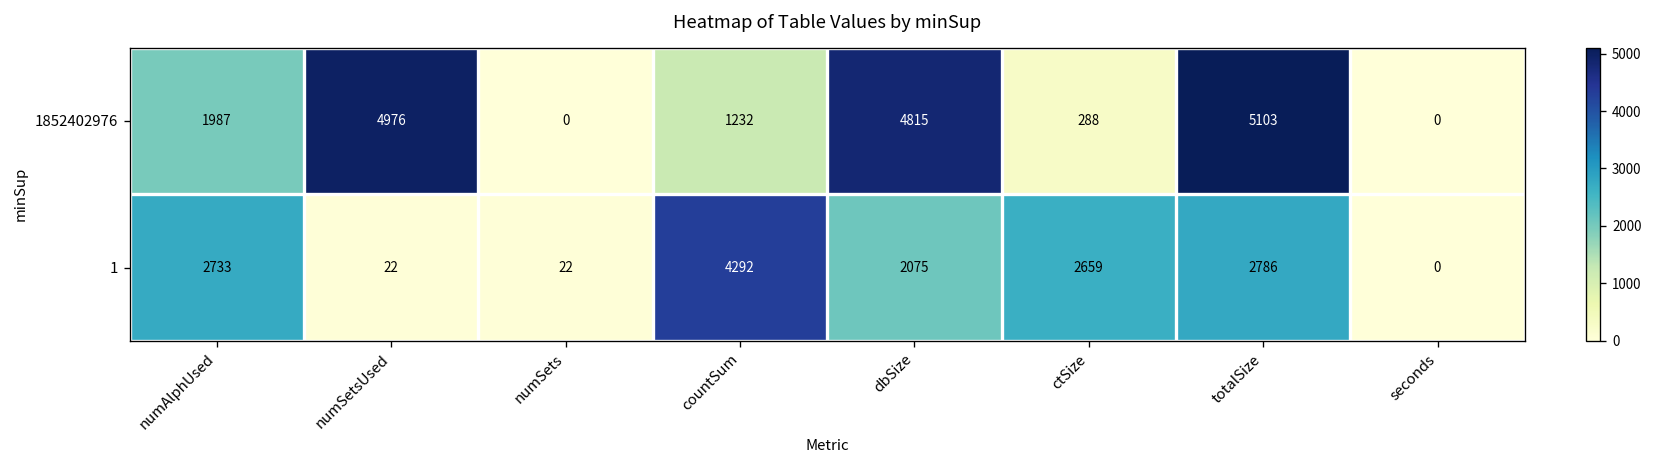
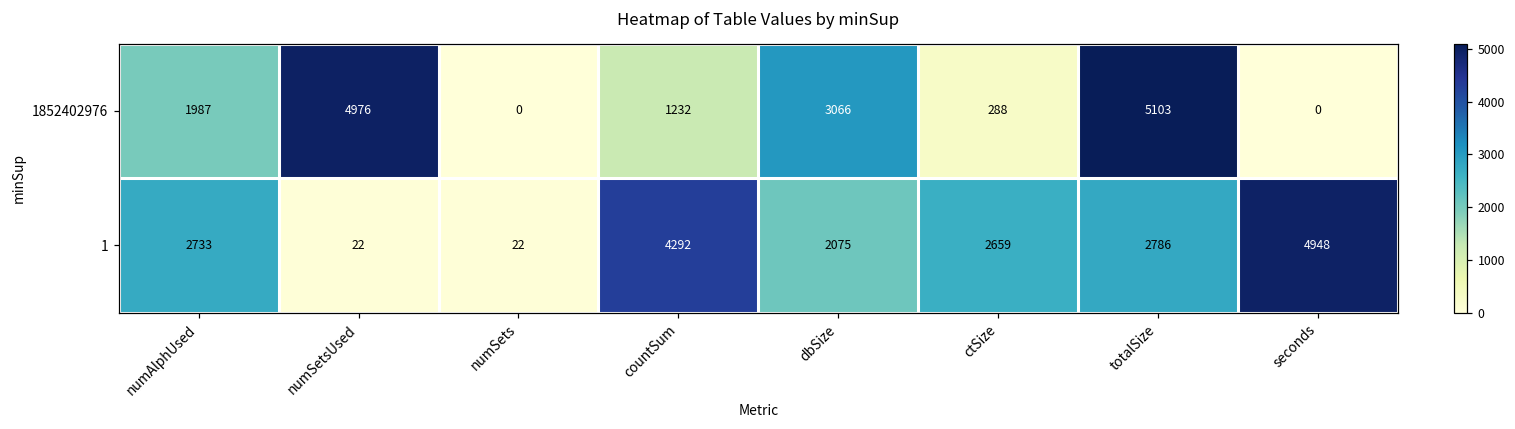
1852402976, dbSize: 4815 -> 3066
1, seconds: 0 -> 4948
